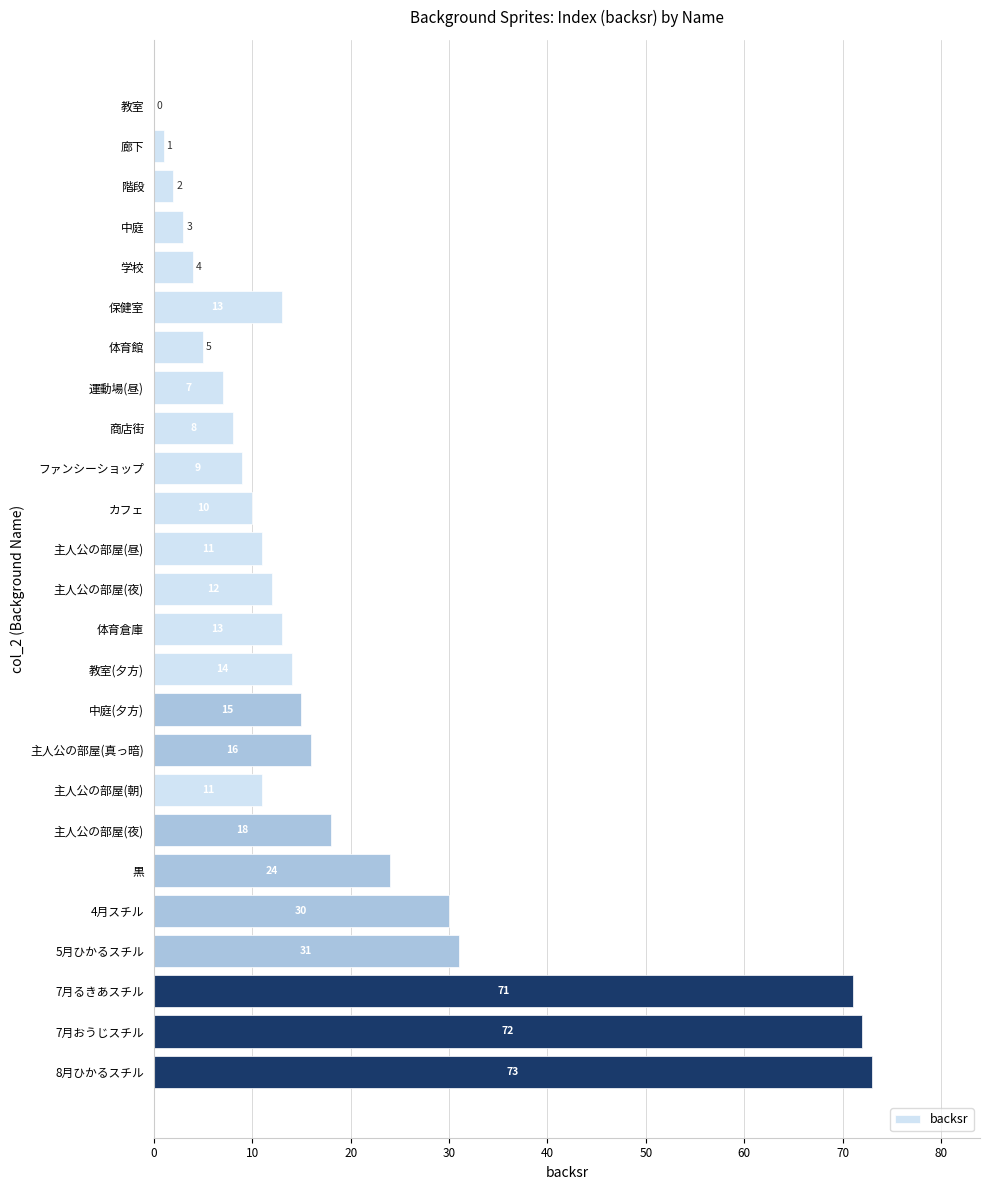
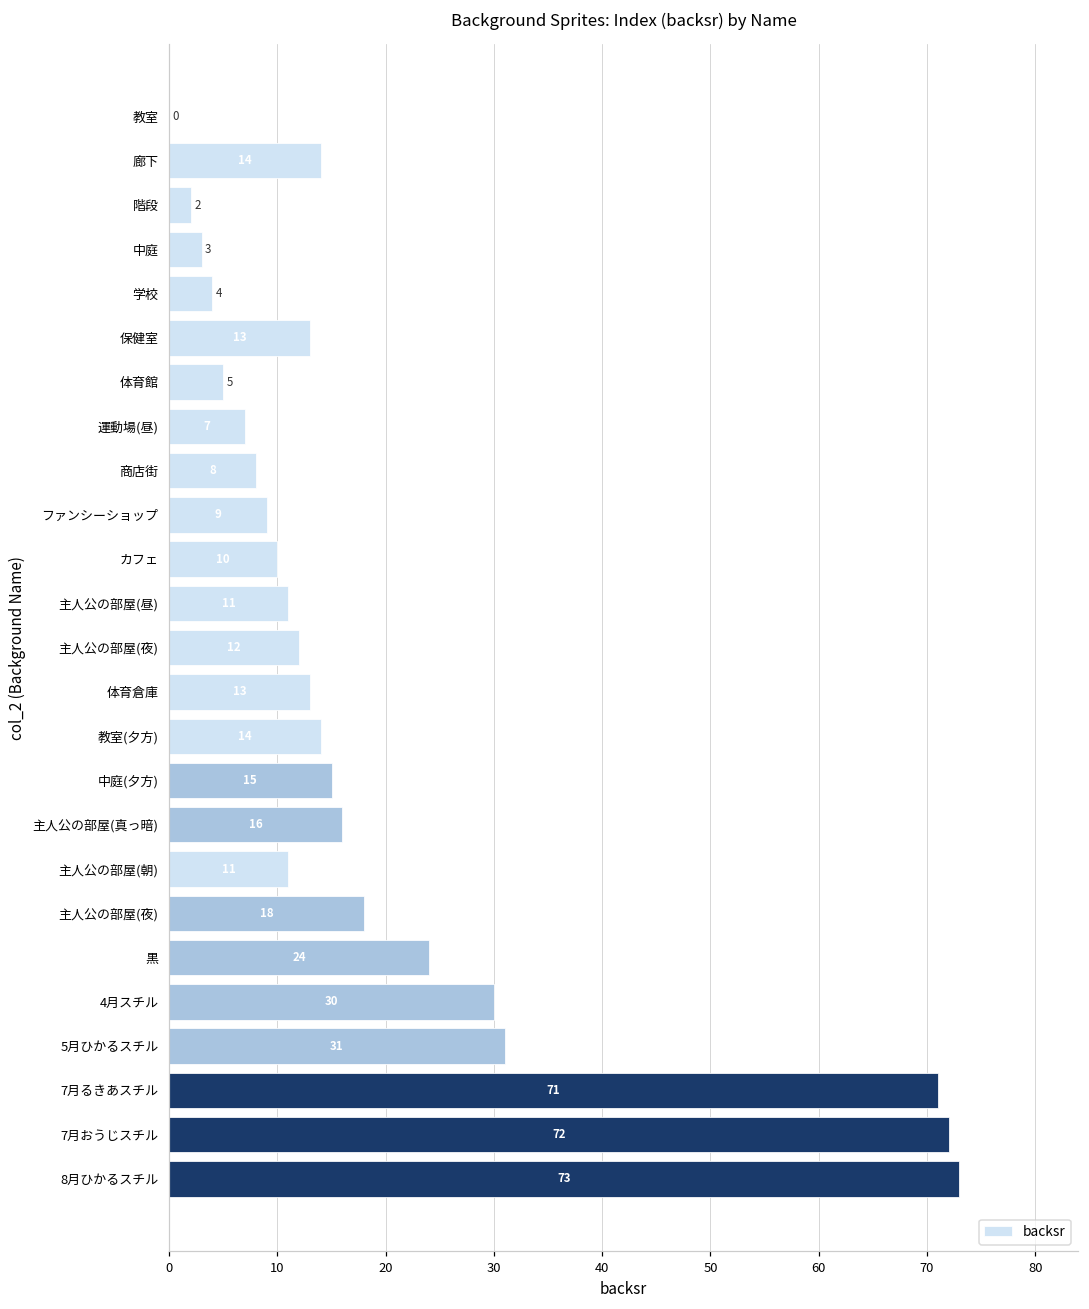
廊下: 1 -> 14
